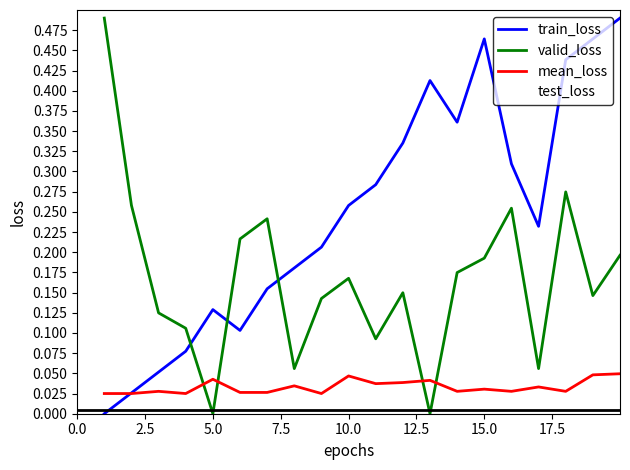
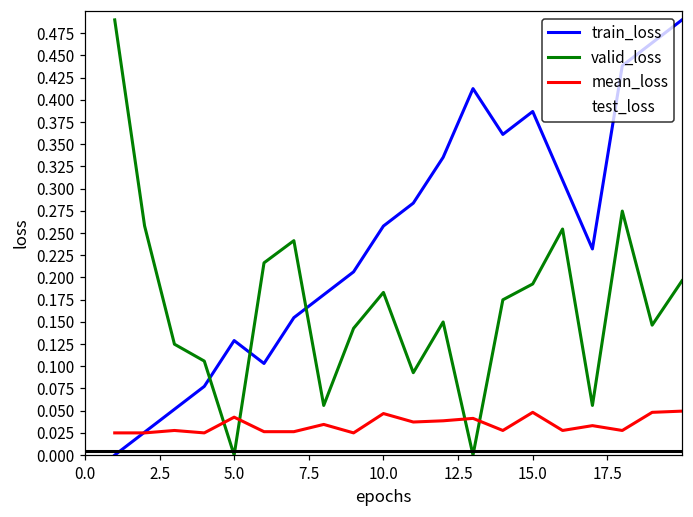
valid_loss, 10.0: 0.17 -> 0.18
train_loss, 15.0: 0.46 -> 0.39
mean_loss, 15.0: 0.03 -> 0.05
